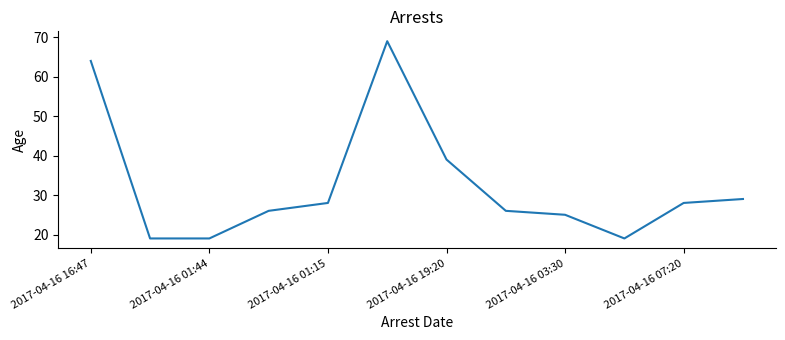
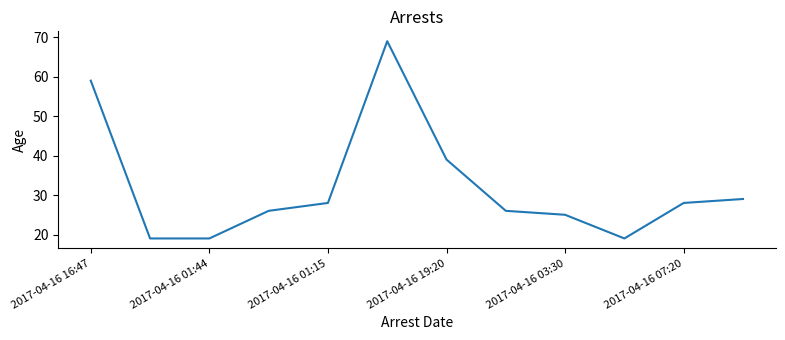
2017-04-16 16:47: 64 -> 59
